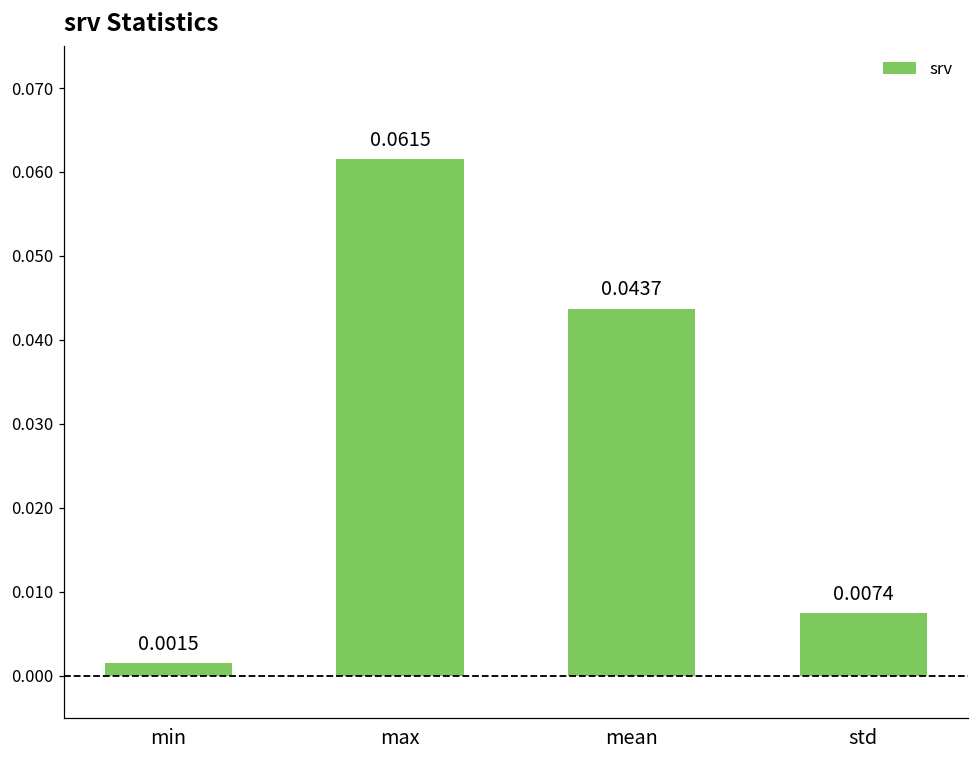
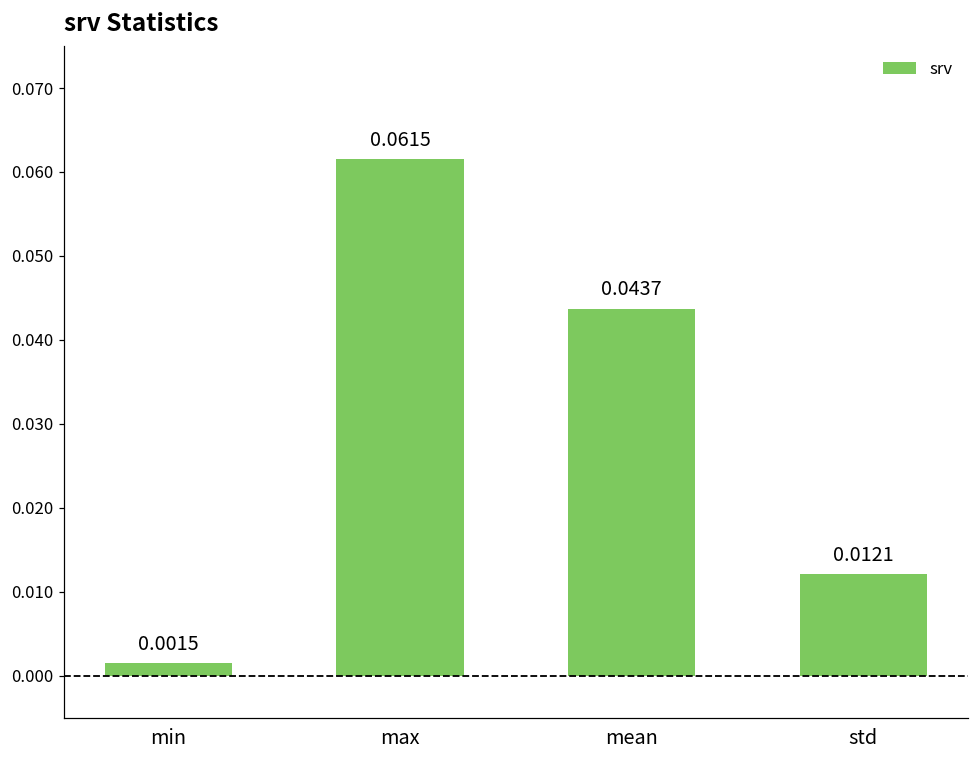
std: 0.0074 -> 0.0121
